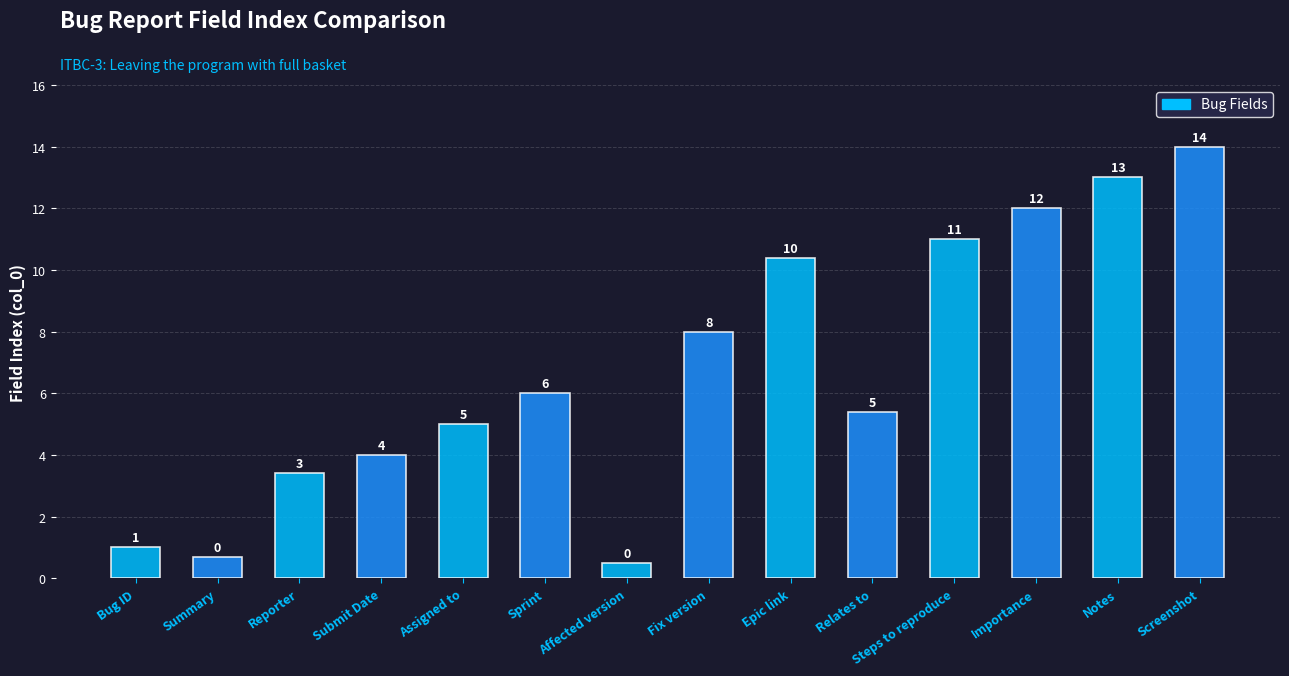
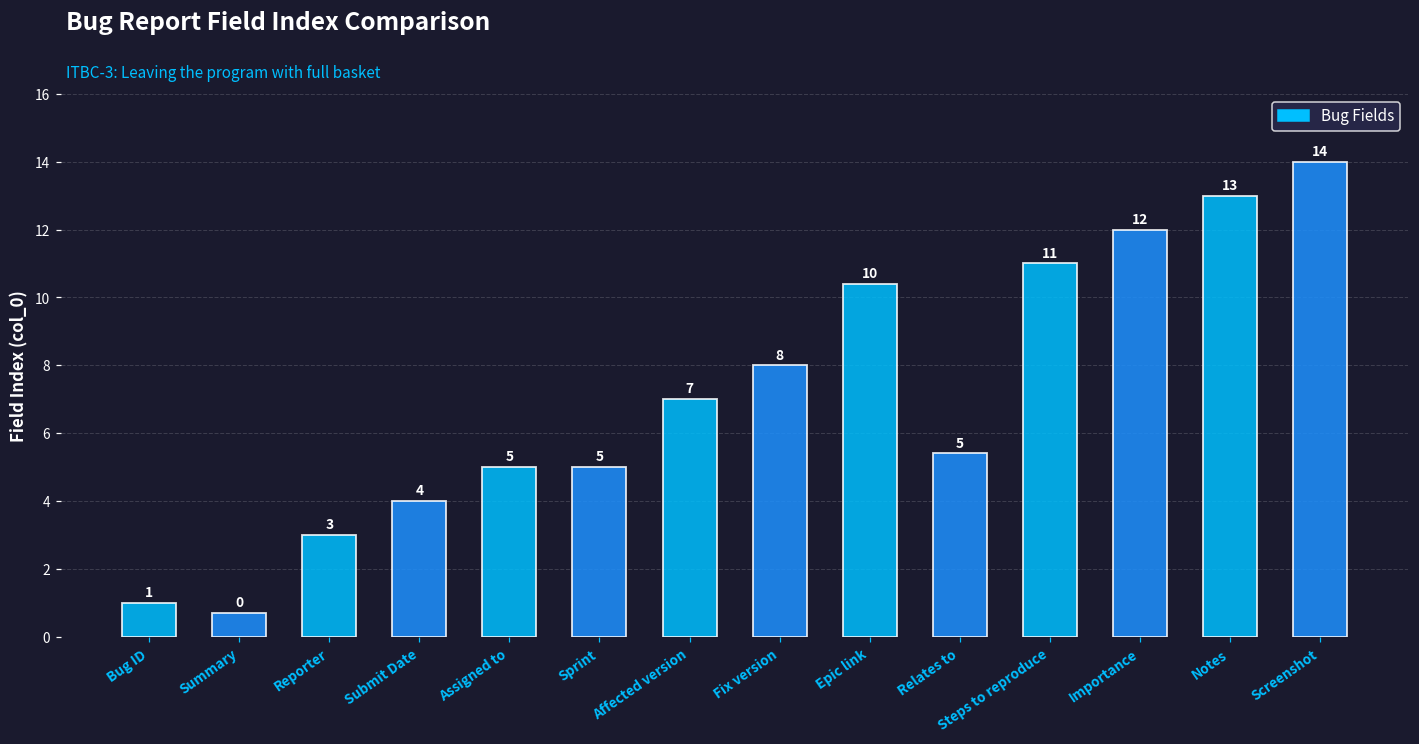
Reporter: 3.4 -> 3.0
Sprint: 6 -> 5
Affected version: 0 -> 7
